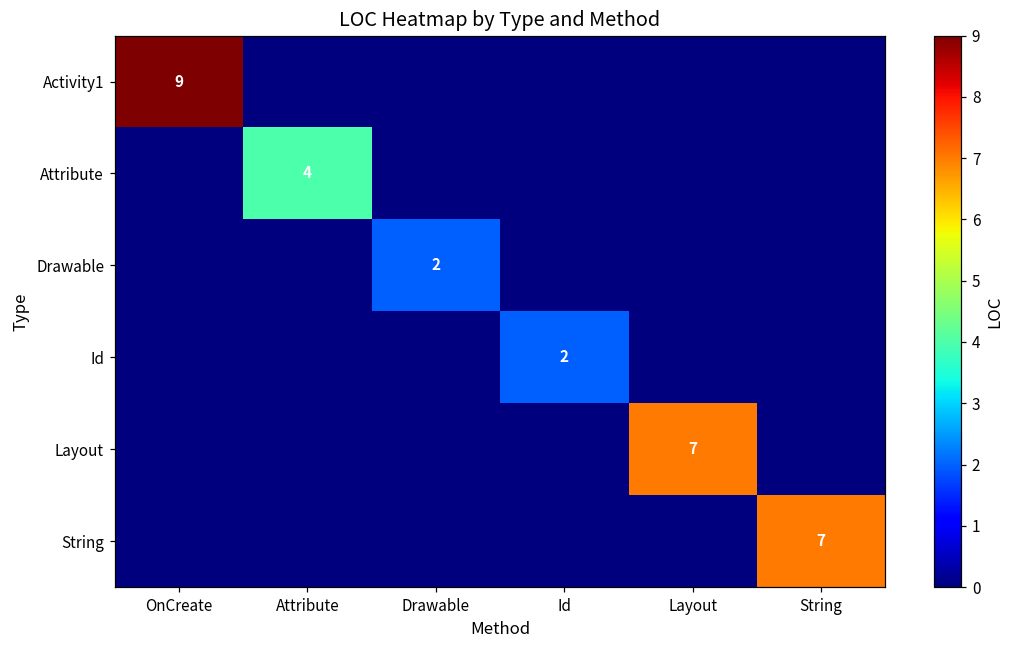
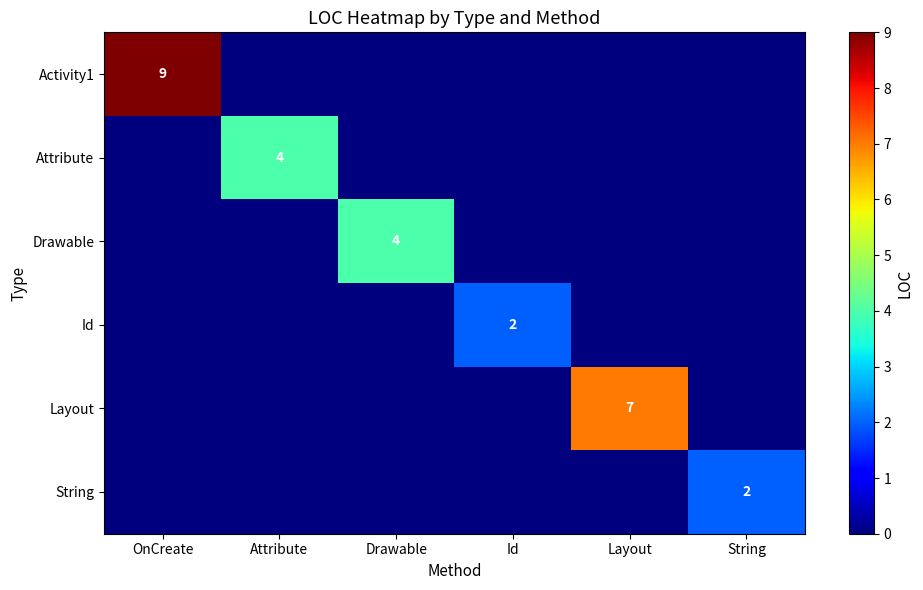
Drawable, Drawable: 2 -> 4
String, String: 7 -> 2
